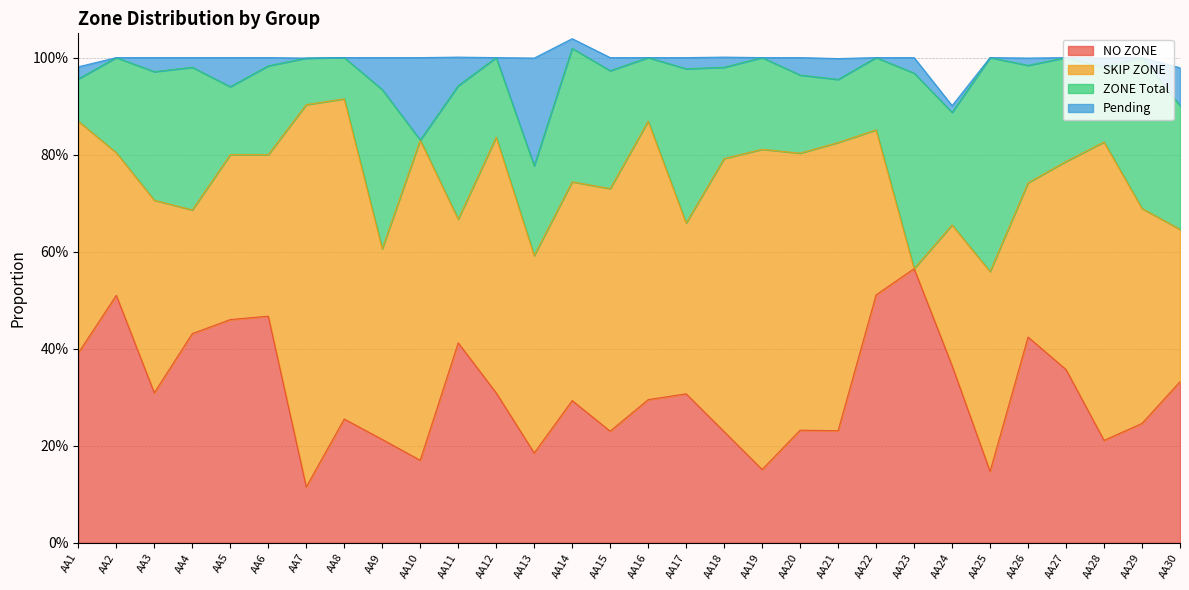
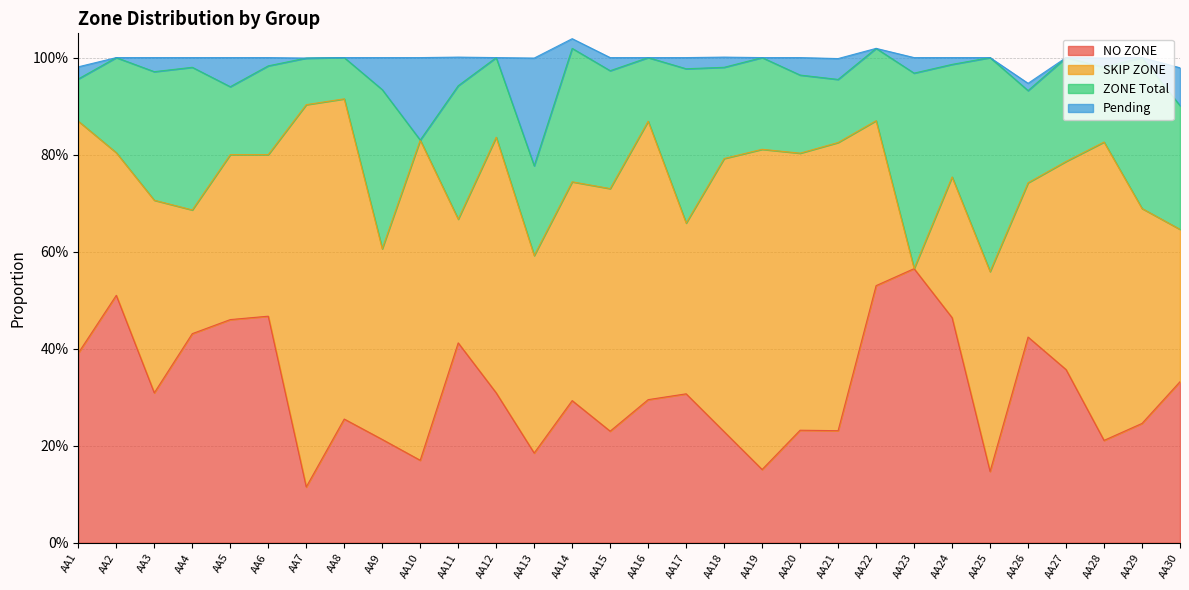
NO ZONE, AA22: 51% -> 53%
NO ZONE, AA24: 37% -> 46%
ZONE Total, AA26: 24% -> 19%
